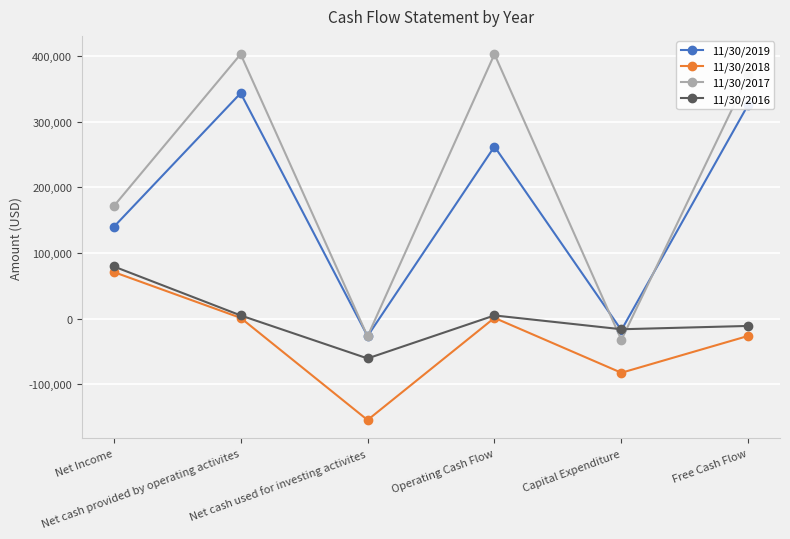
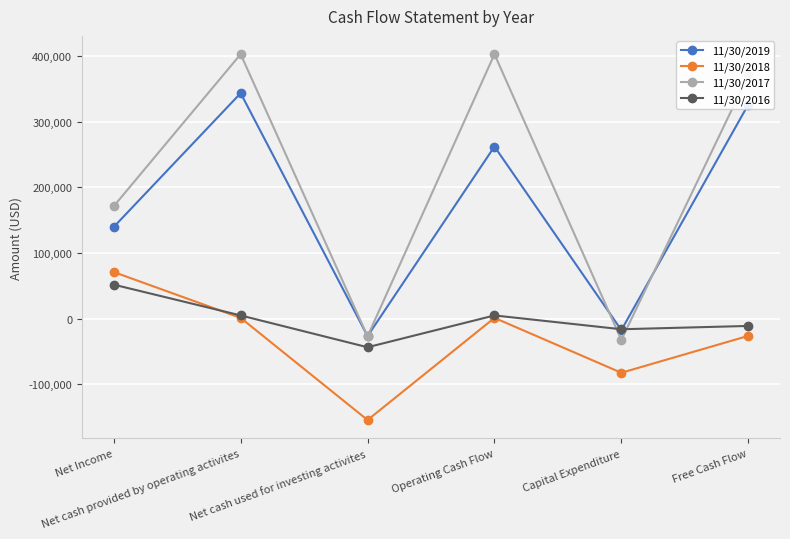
11/30/2016, Net Income: 80,000 -> 50,000
11/30/2016, Net cash used for investing activites: -60,000 -> -40,000
